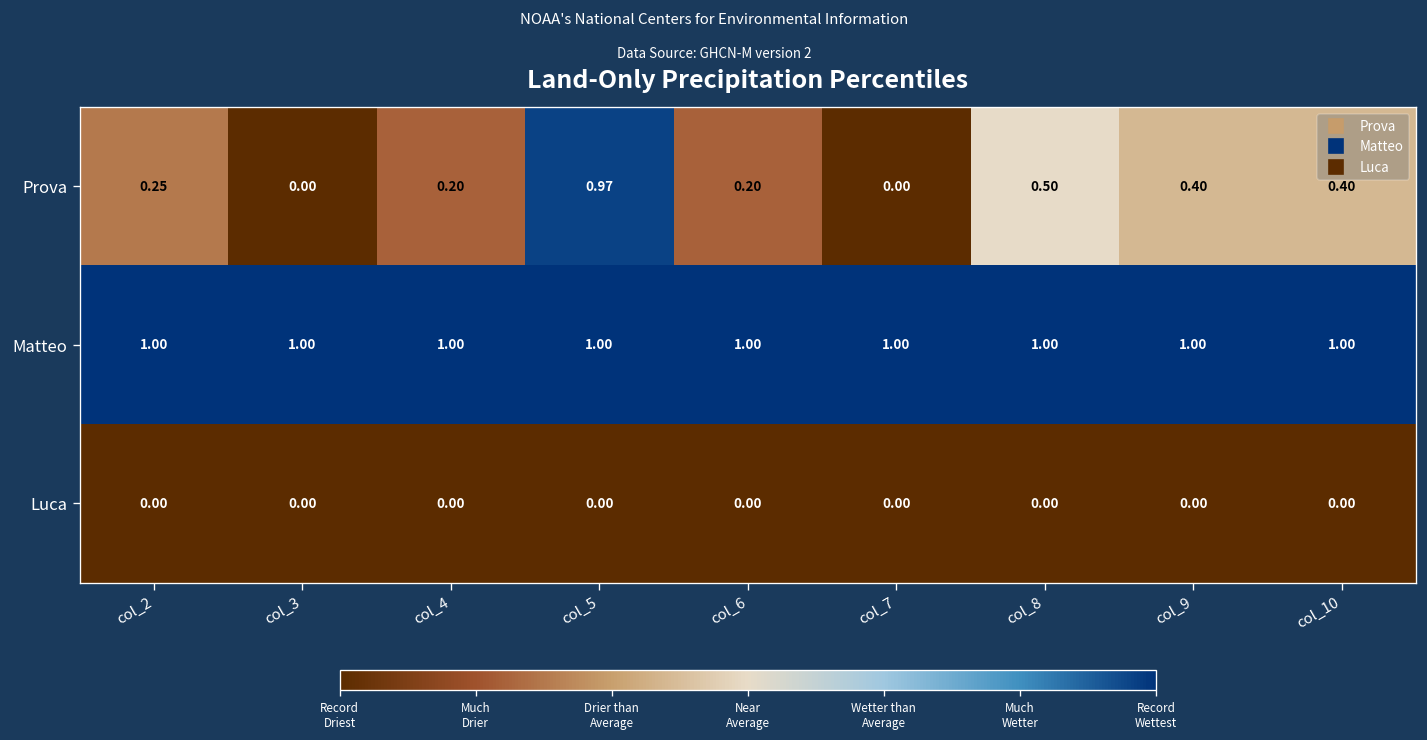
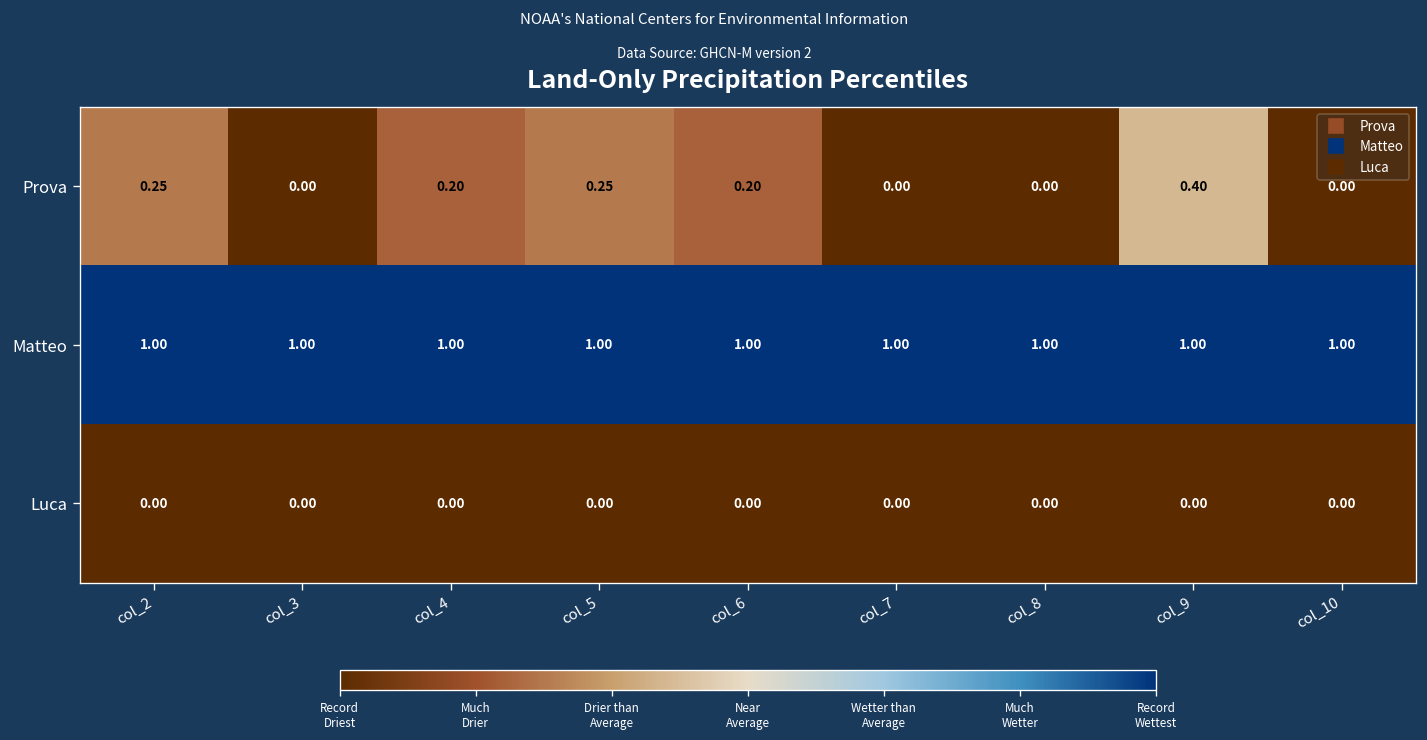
Prova, col_5: 0.97 -> 0.25
Prova, col_8: 0.50 -> 0.00
Prova, col_10: 0.40 -> 0.00
